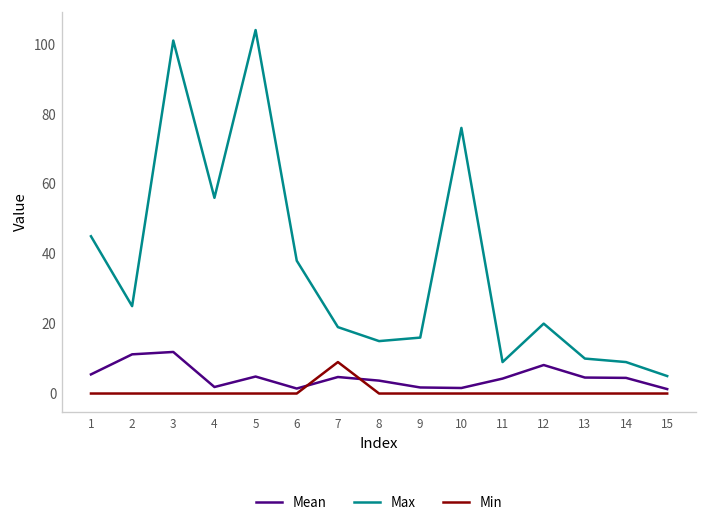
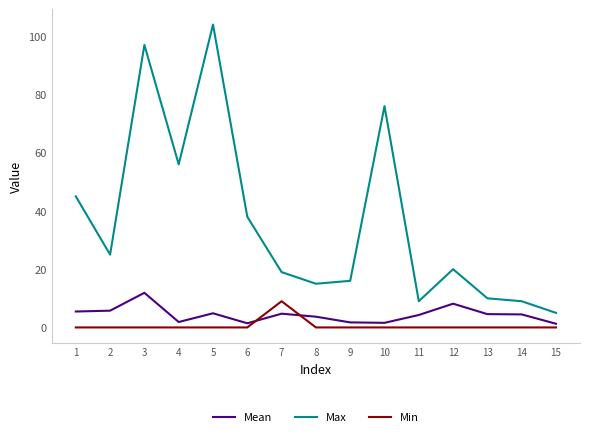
Mean, 2: 11 -> 6
Max, 3: 101 -> 97
